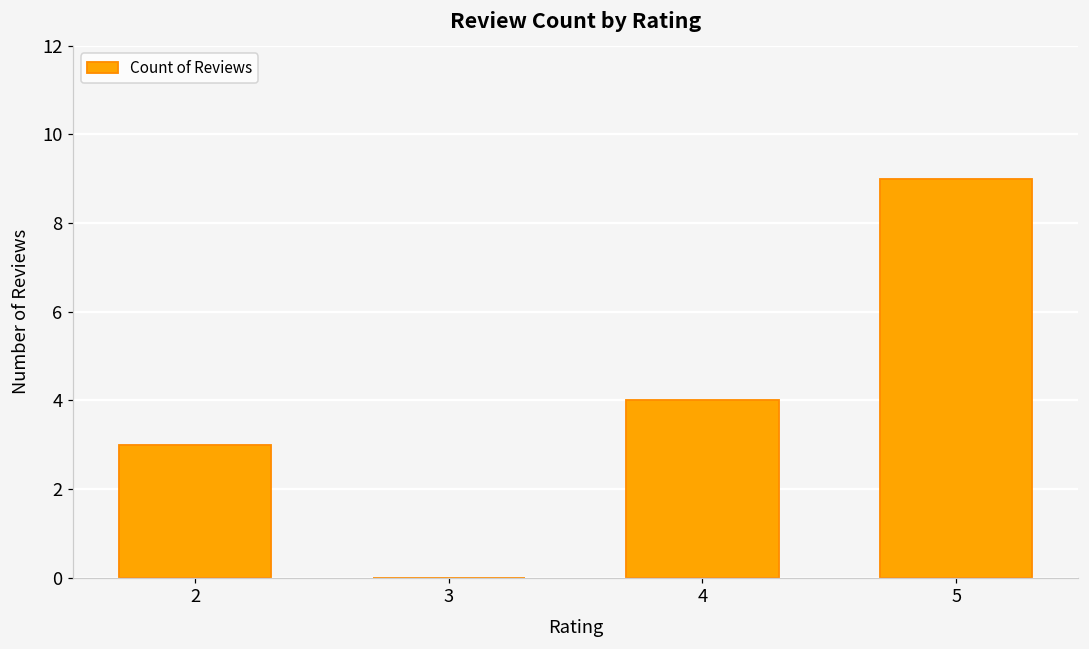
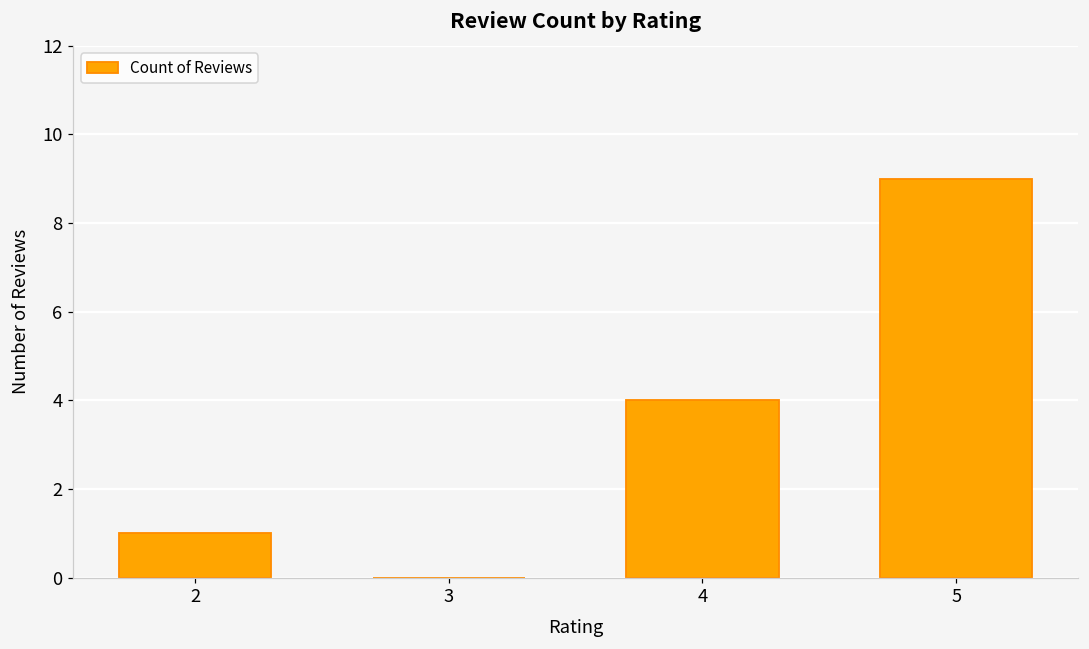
2: 3 -> 1
